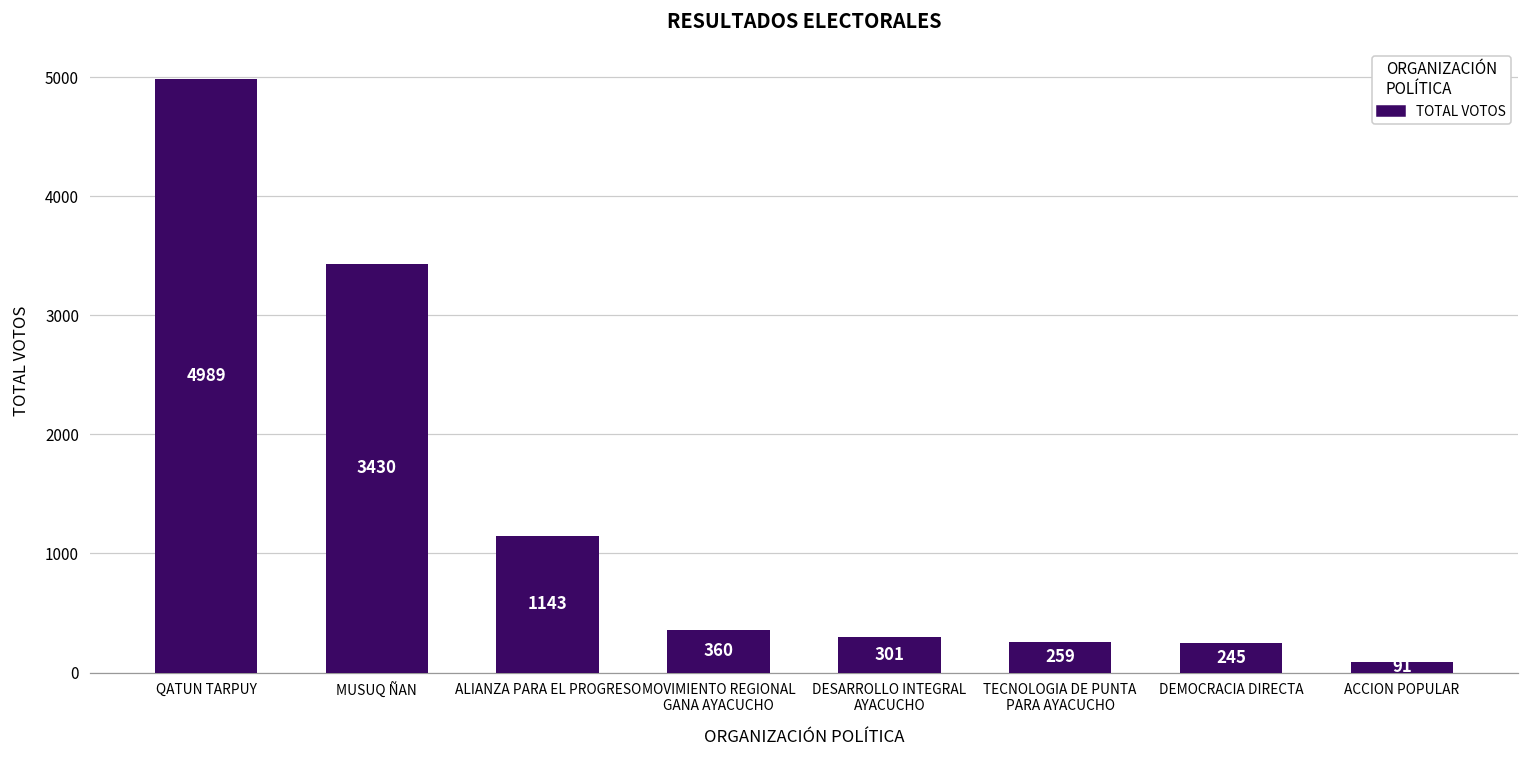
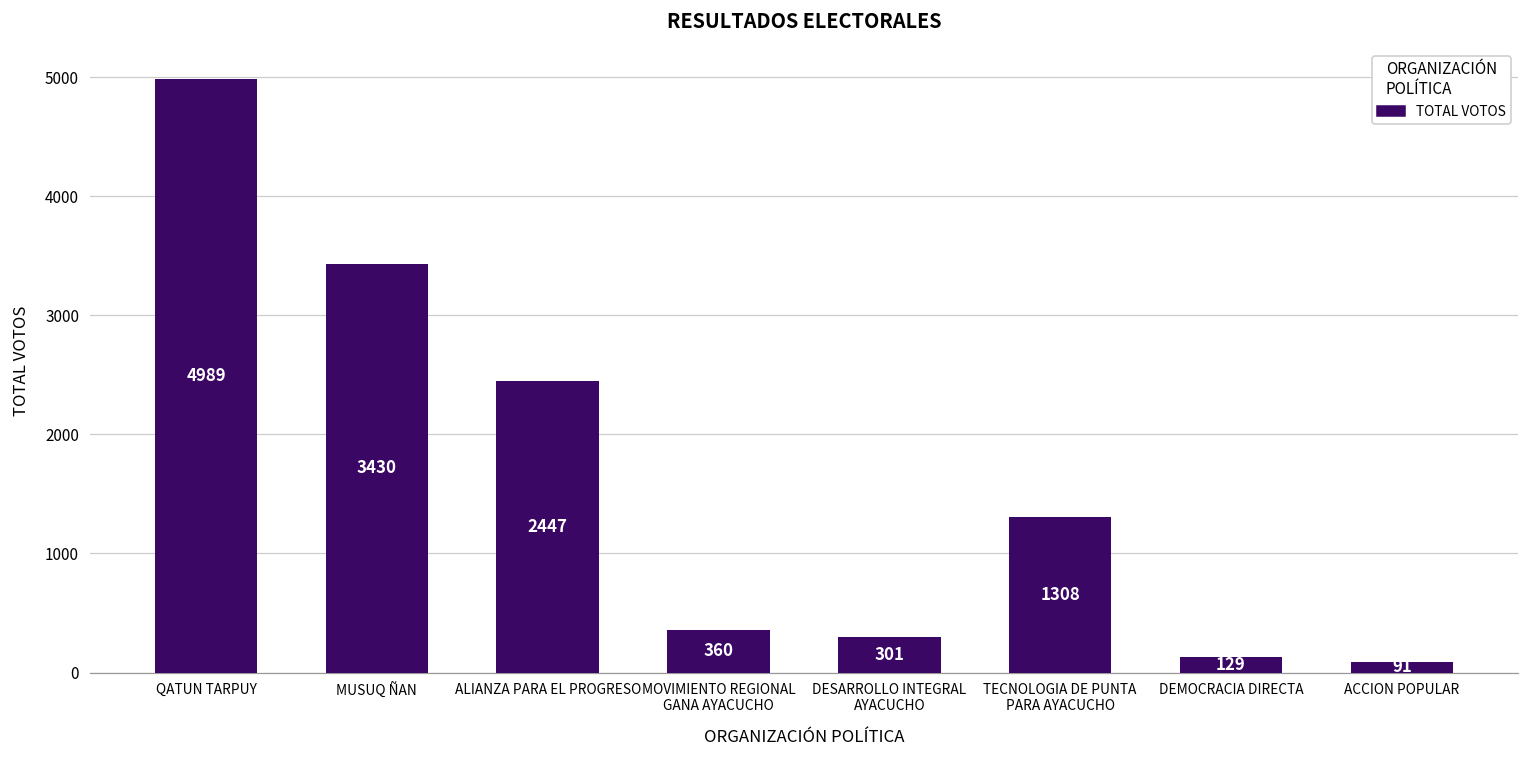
ALIANZA PARA EL PROGRESO: 1143 -> 2447
TECNOLOGIA DE PUNTA PARA AYACUCHO: 259 -> 1308
DEMOCRACIA DIRECTA: 245 -> 129
